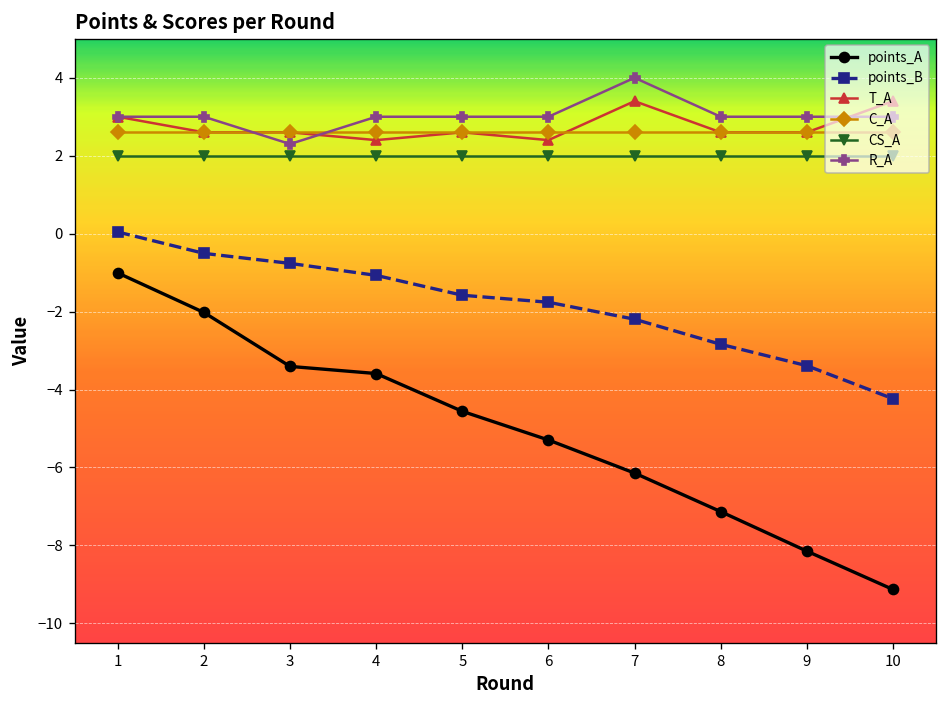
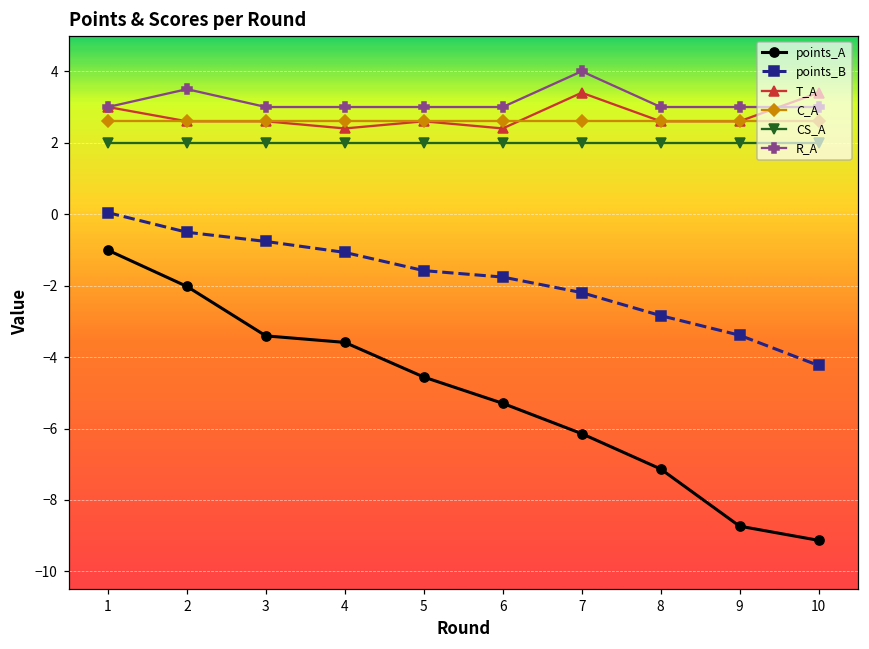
R_A, 2: 3.0 -> 3.5
R_A, 3: 2.3 -> 3.0
points_A, 9: -8.1 -> -8.7
